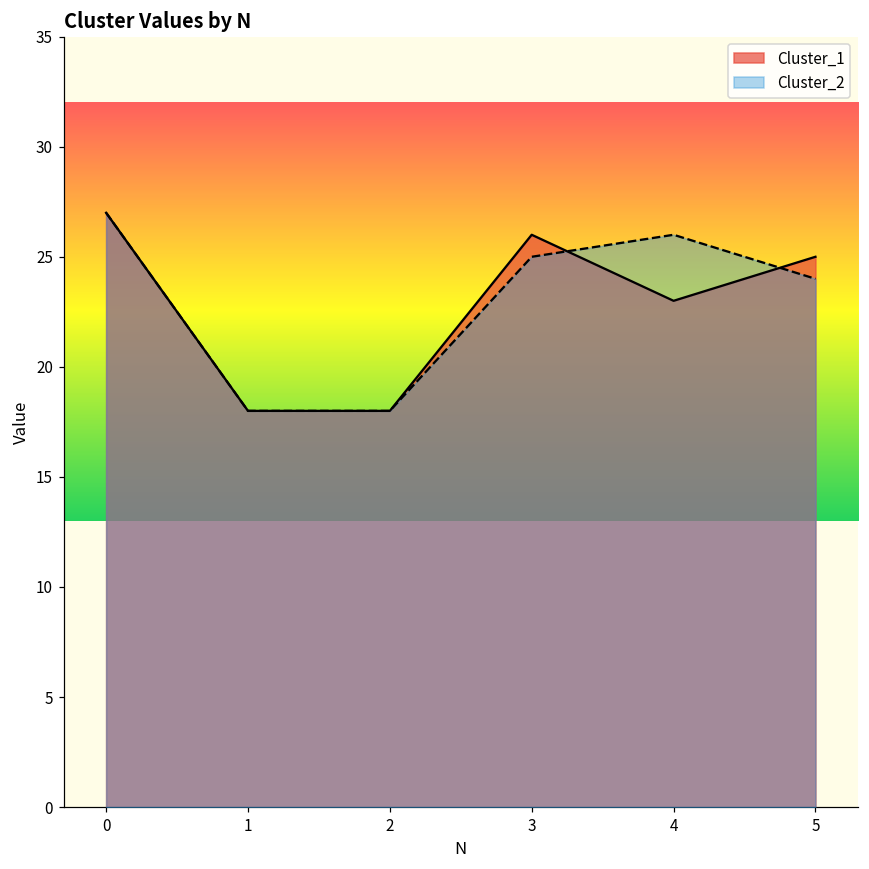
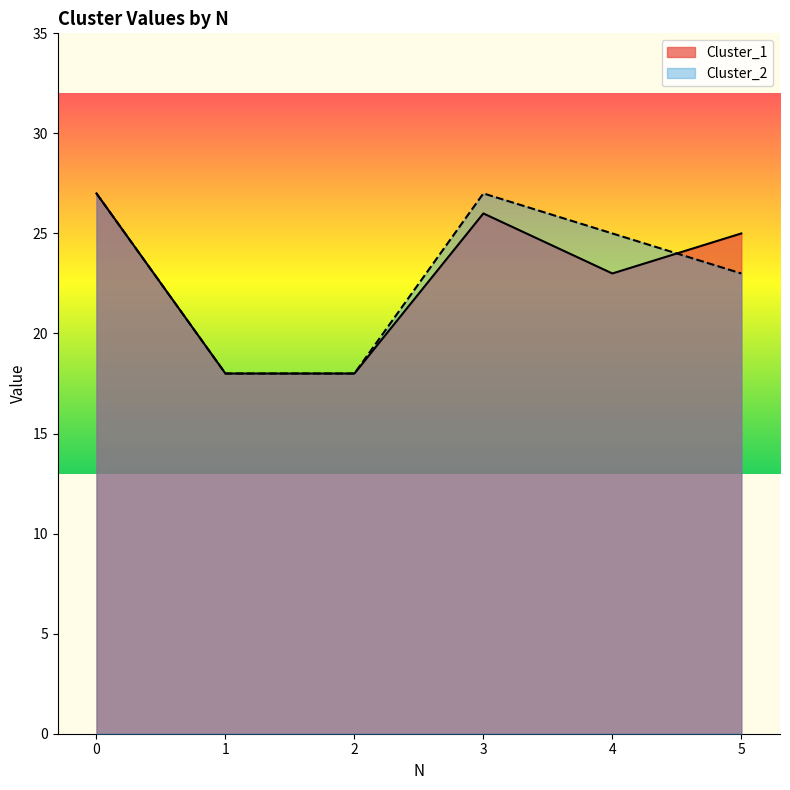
Cluster_2, 3: 25 -> 27
Cluster_2, 4: 26 -> 25
Cluster_2, 5: 24 -> 23
